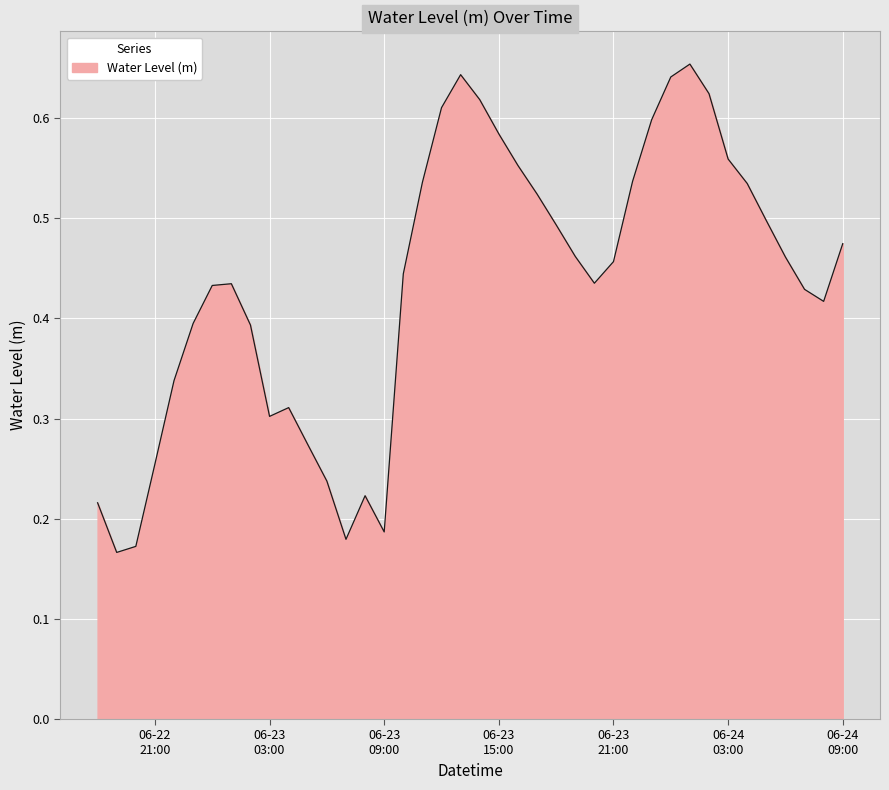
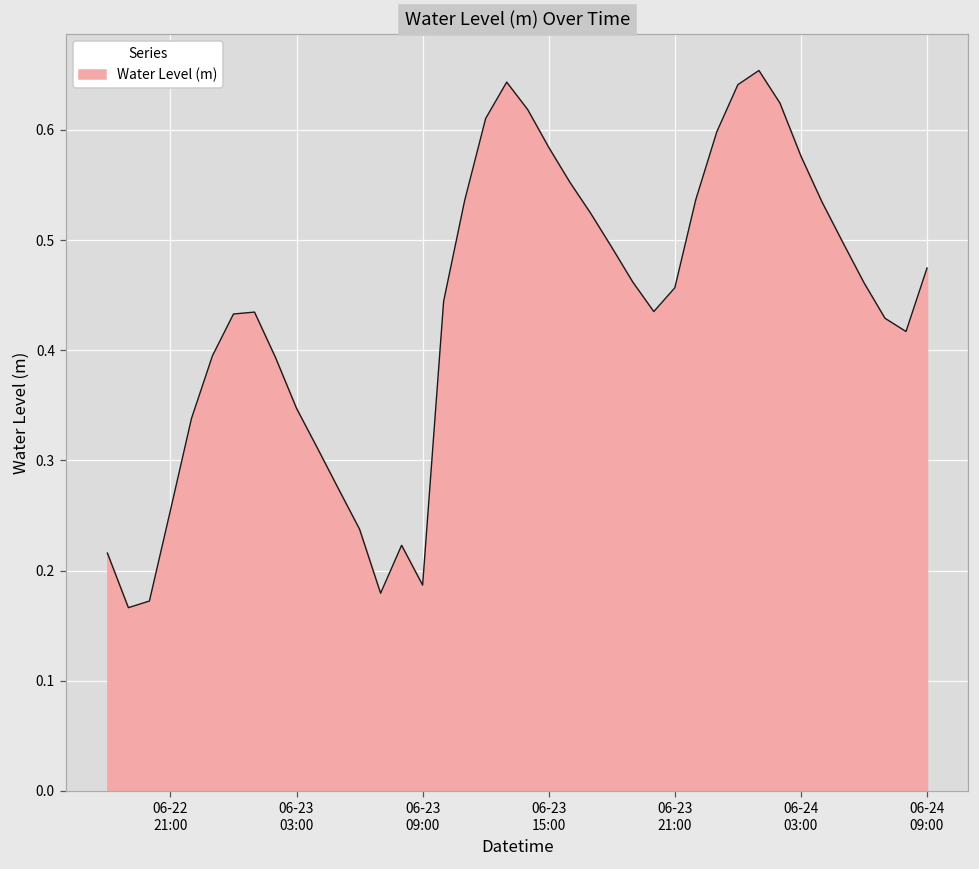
06-23 03:00: 0.302 -> 0.347
06-24 03:00: 0.559 -> 0.576
